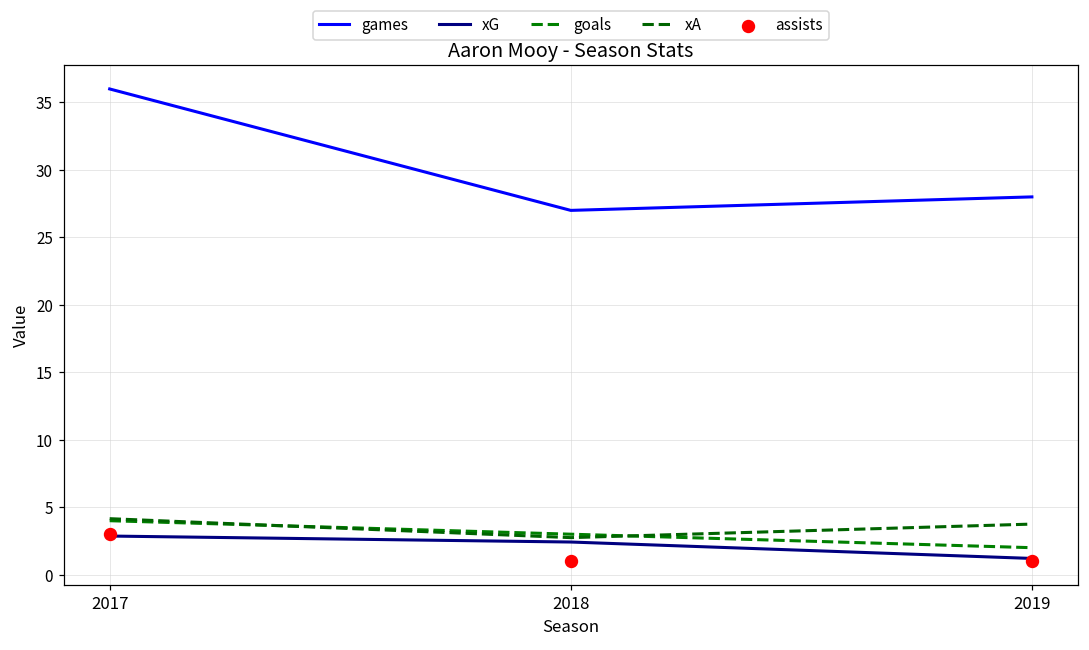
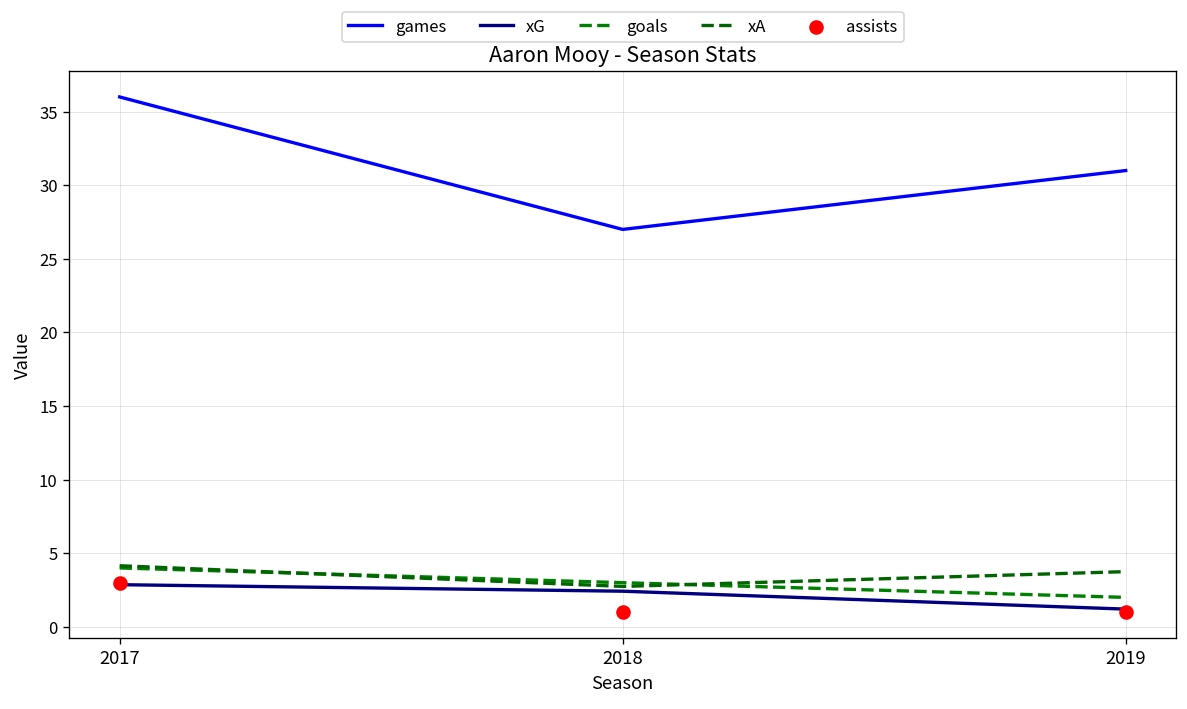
games, 2019: 28 -> 31
